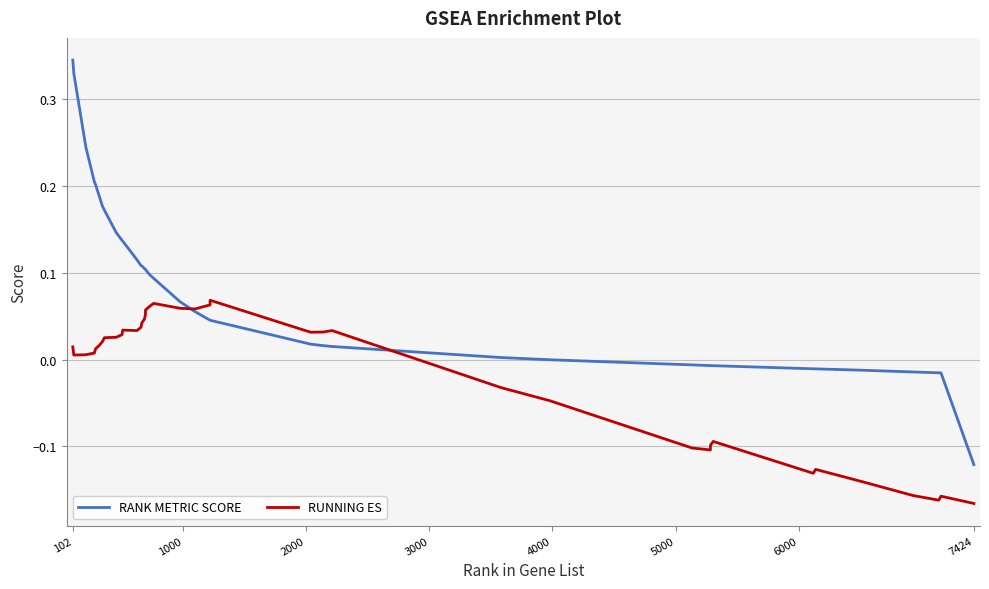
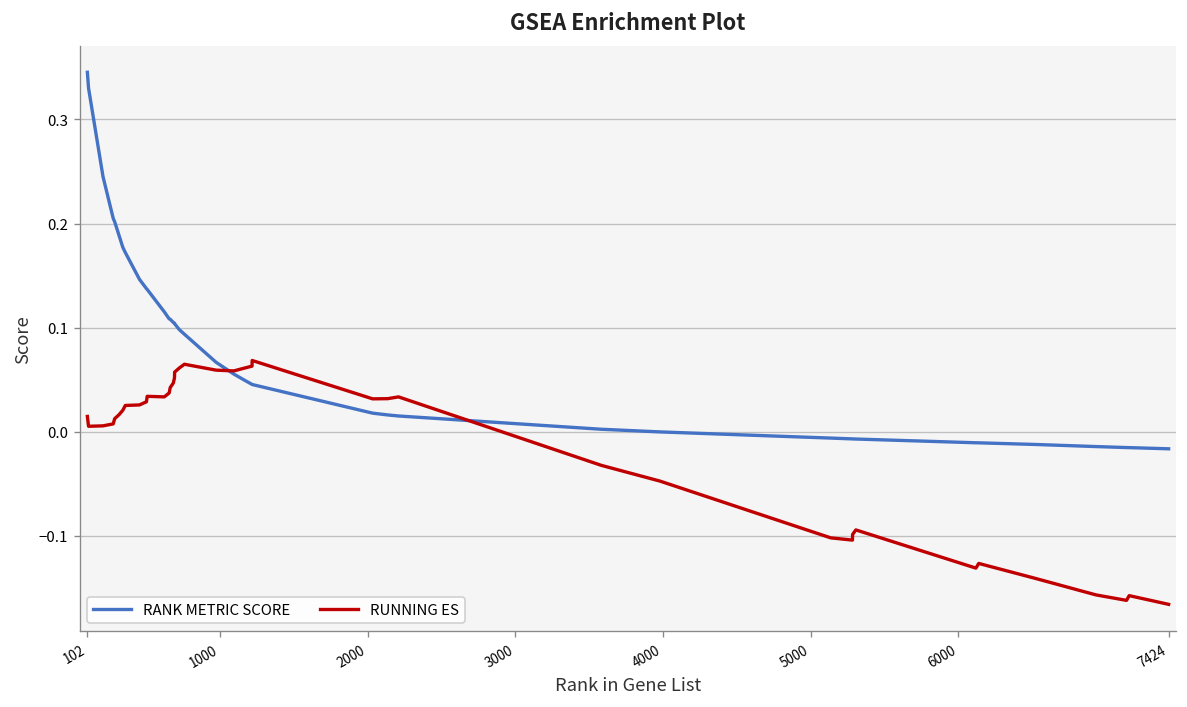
RANK METRIC SCORE, 7424: -0.12 -> -0.02
